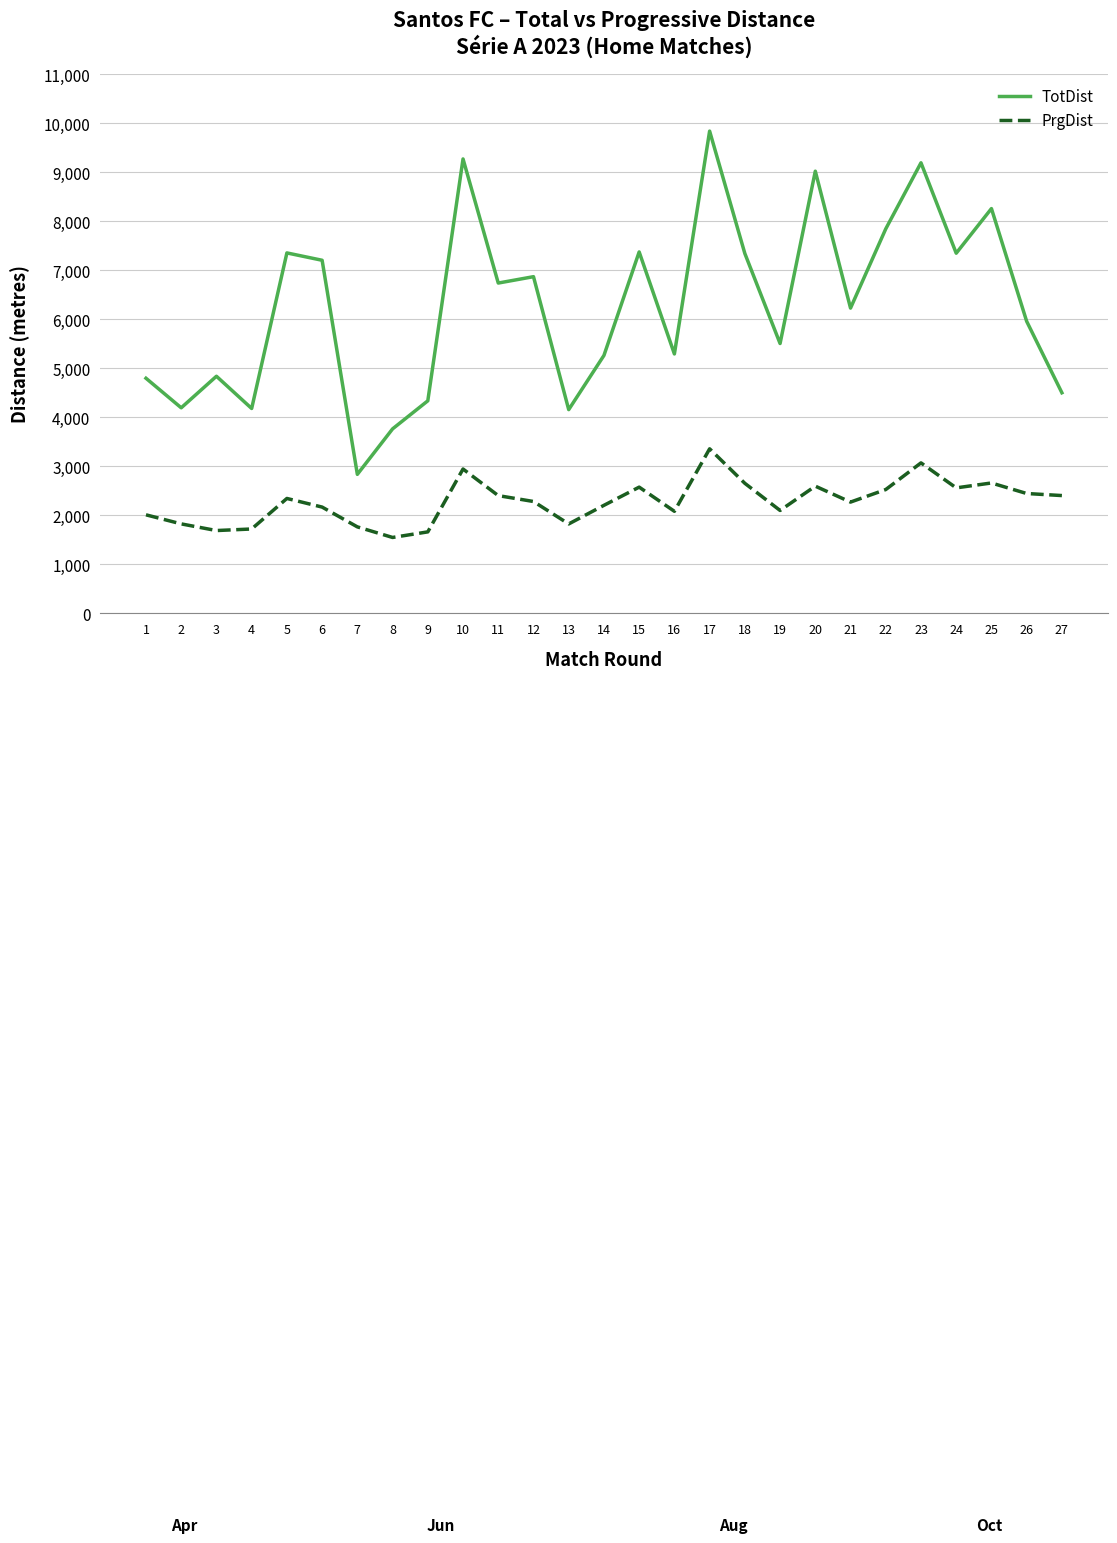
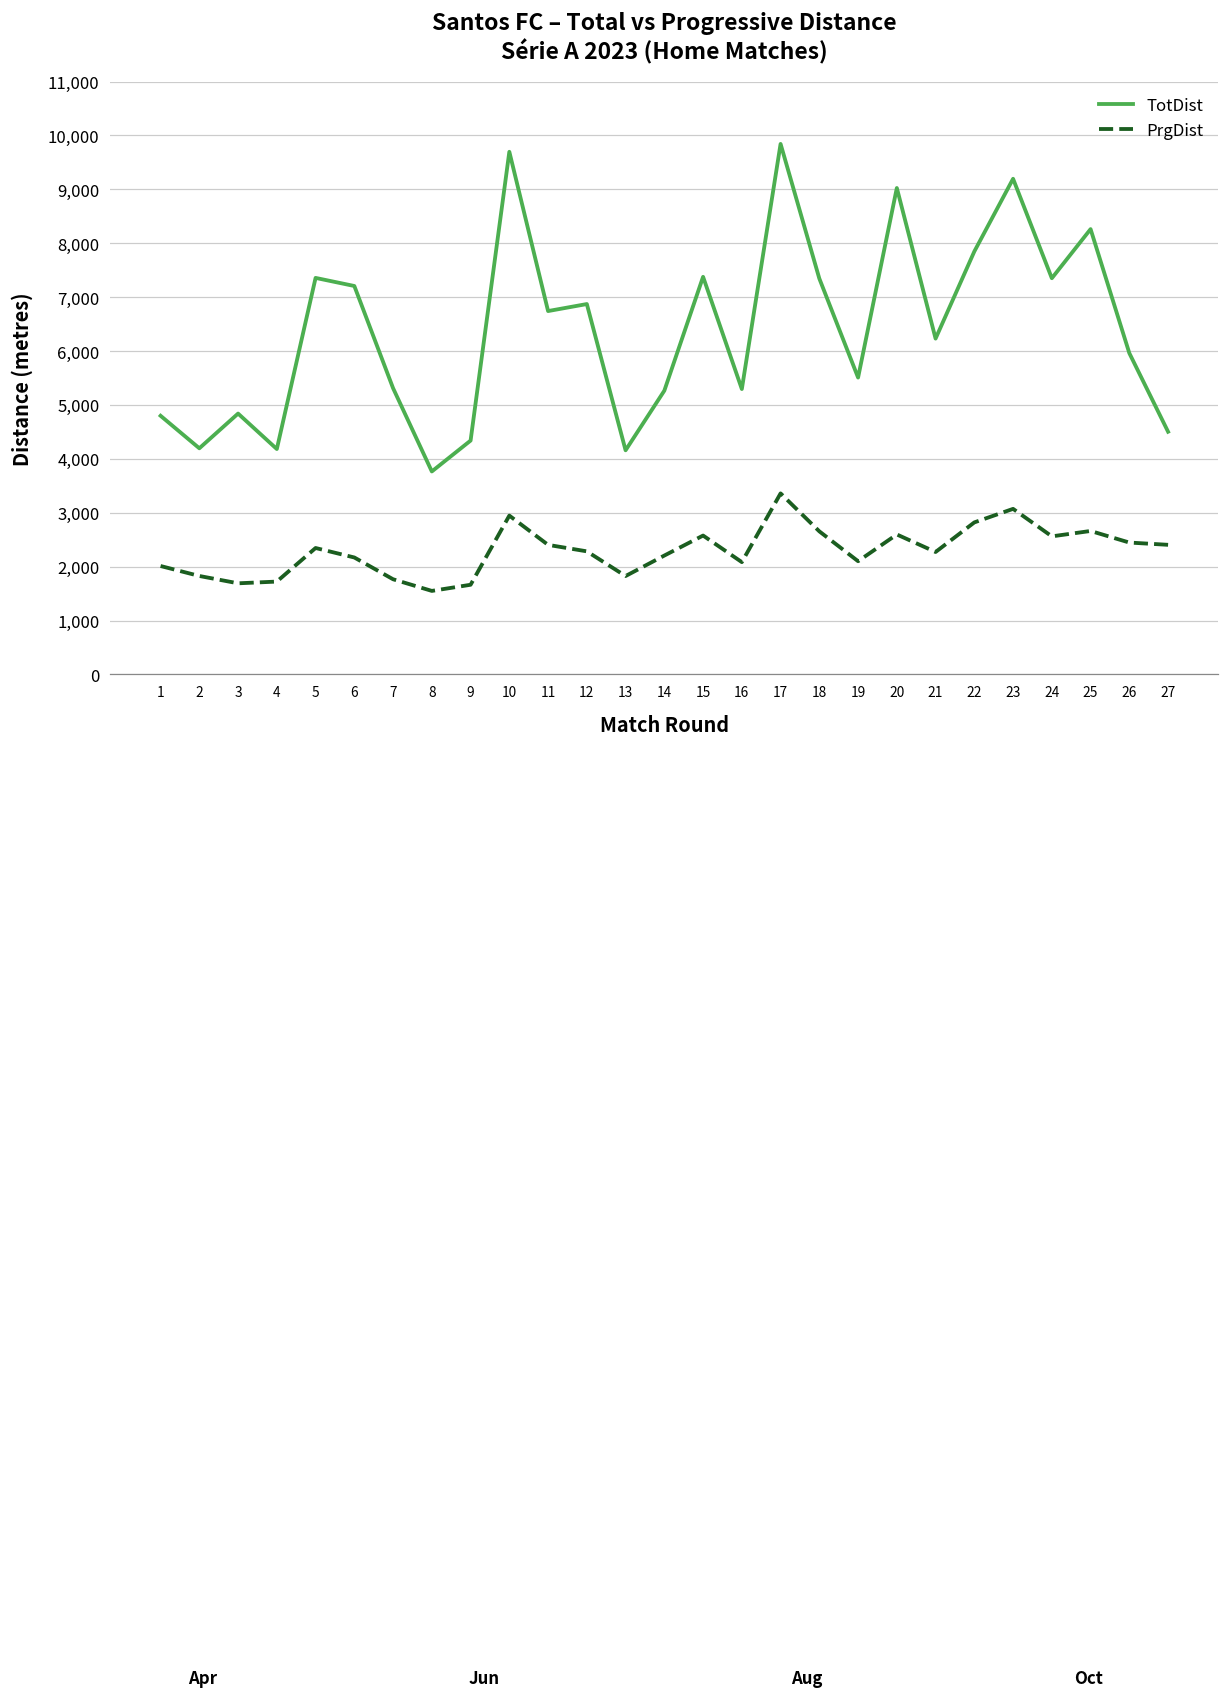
TotDist, 7: 2,800 -> 5,300
TotDist, 10: 9,300 -> 9,700
PrgDist, 22: 2,500 -> 2,800
